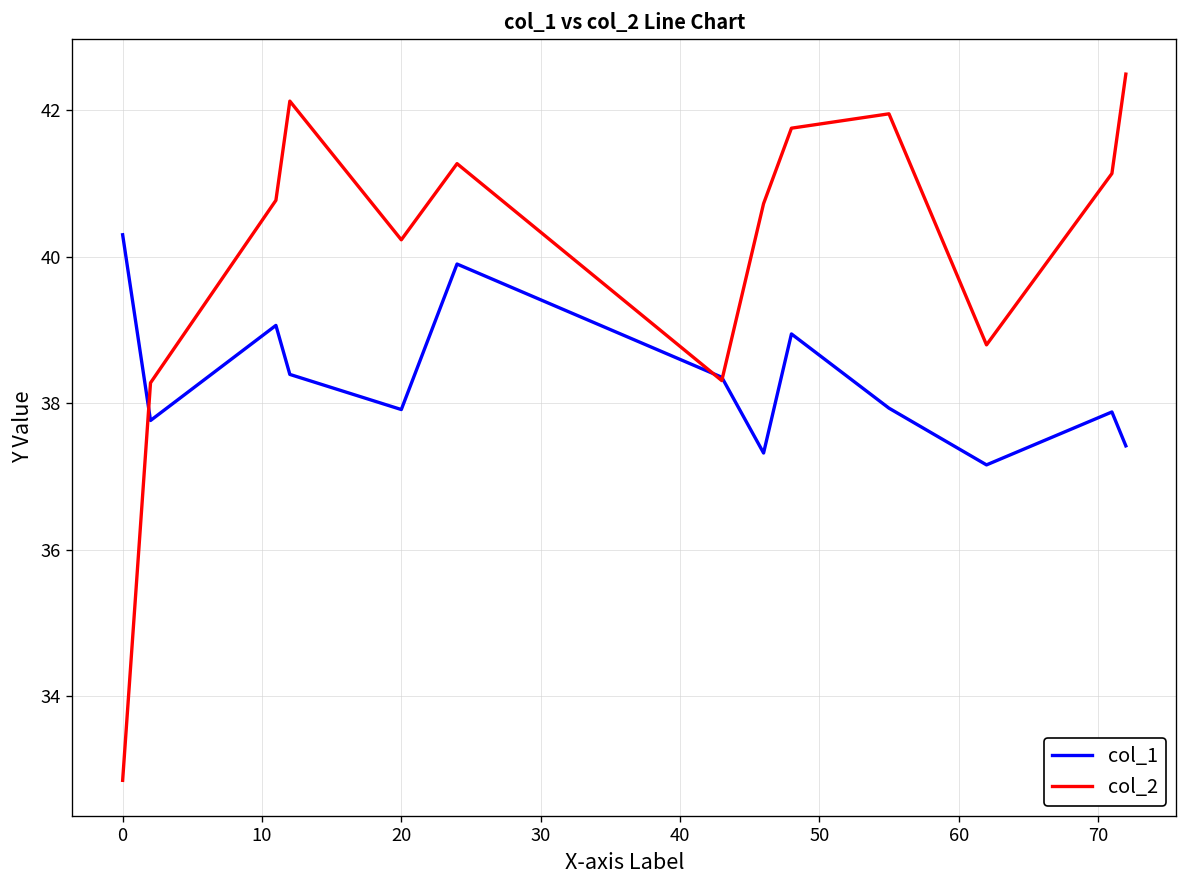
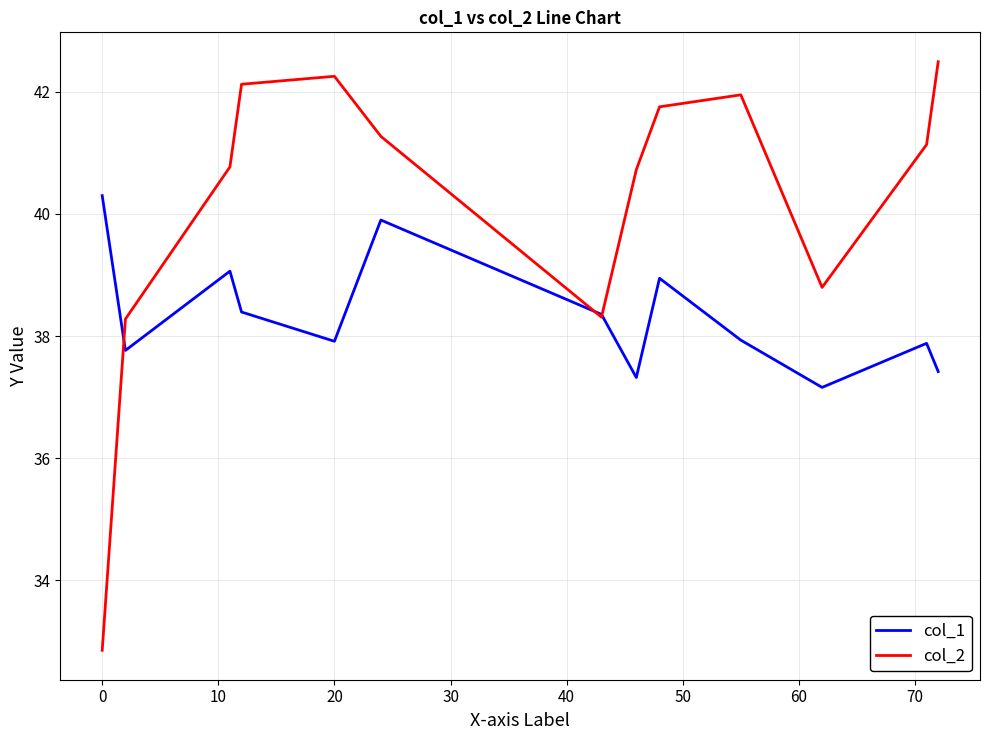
col_2, 20: 40.2 -> 42.3
